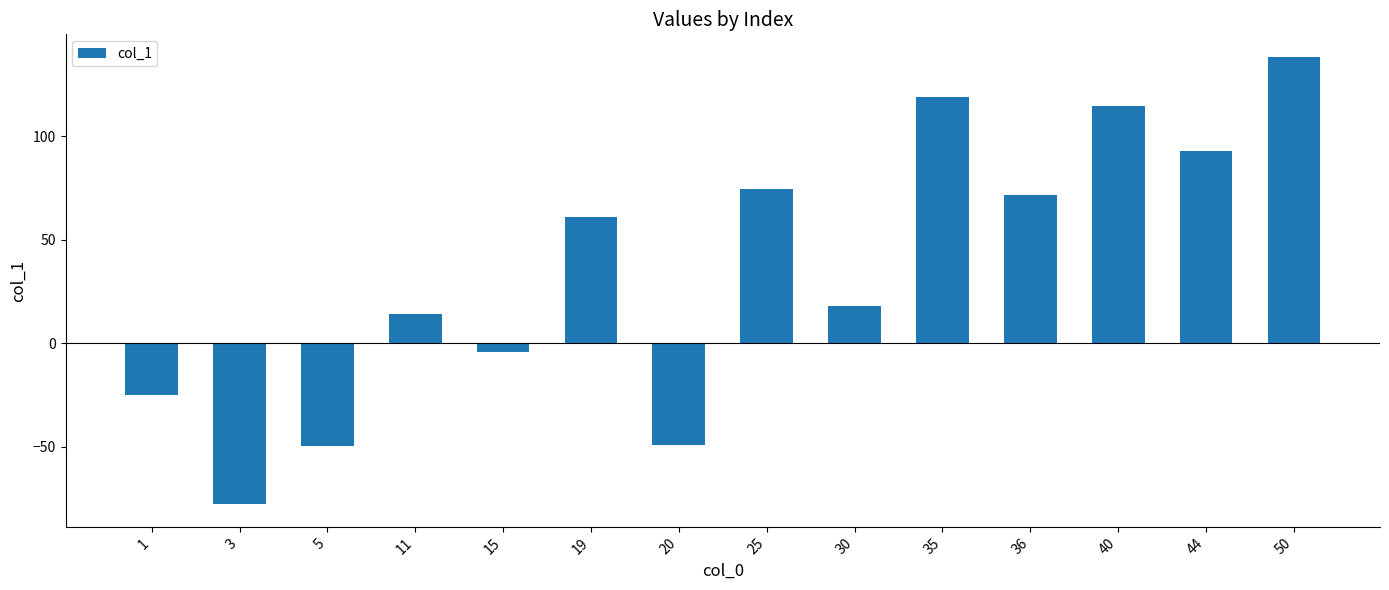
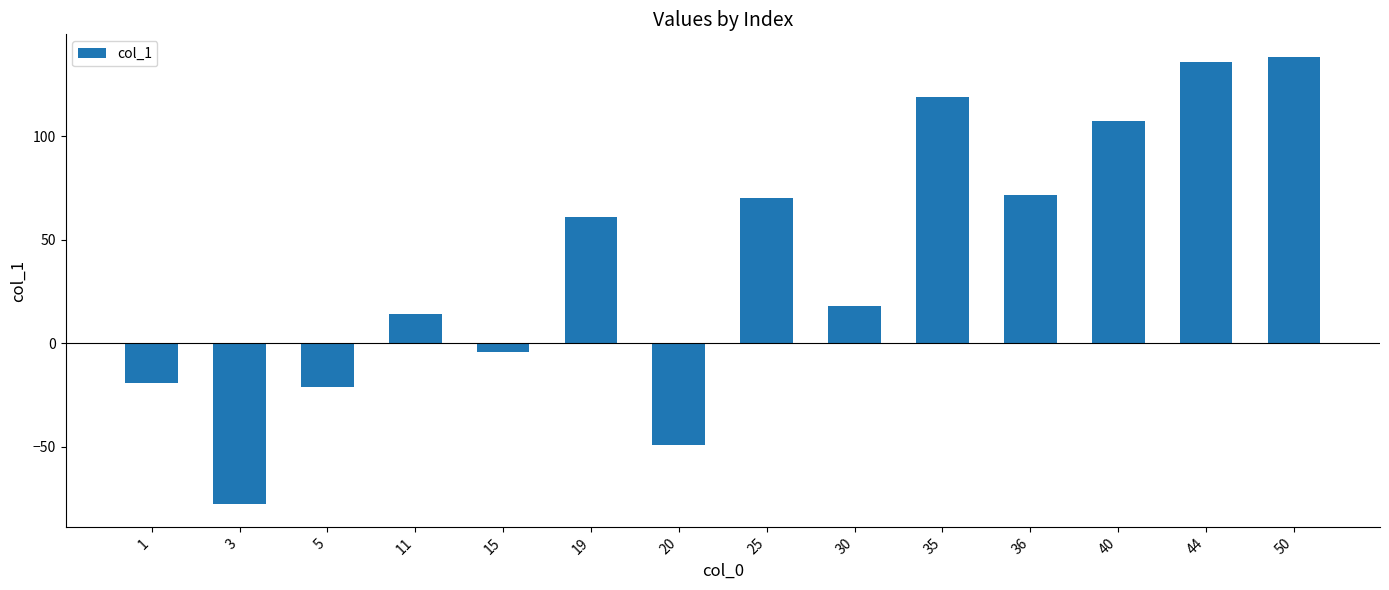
1: -25 -> -19
5: -50 -> -21
25: 74 -> 70
40: 115 -> 107
44: 93 -> 136
